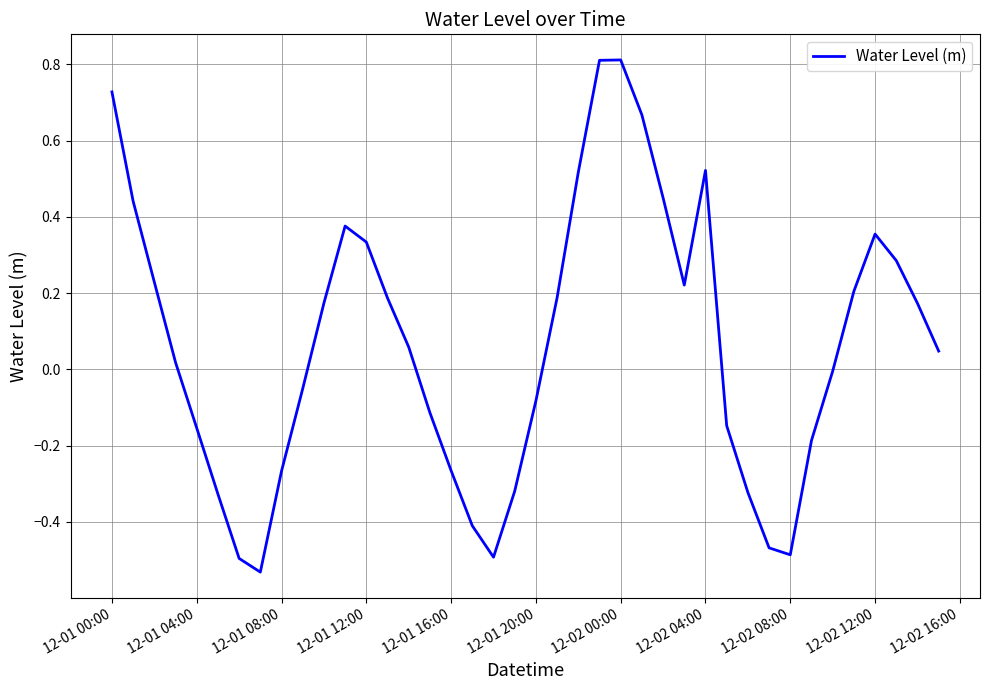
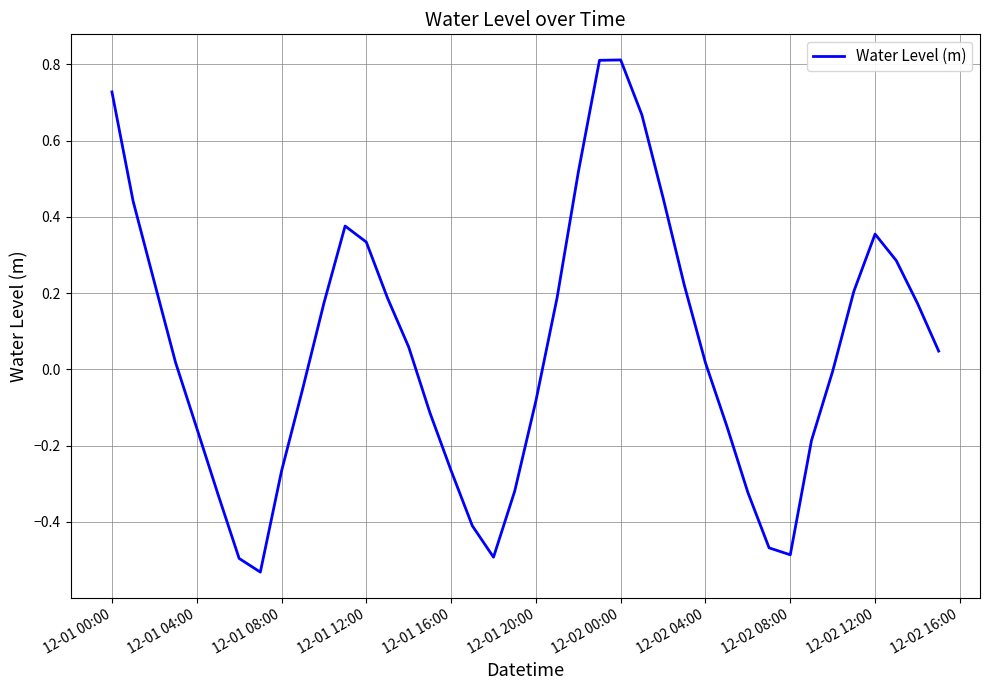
12-02 04:00: 0.52 -> 0.02
